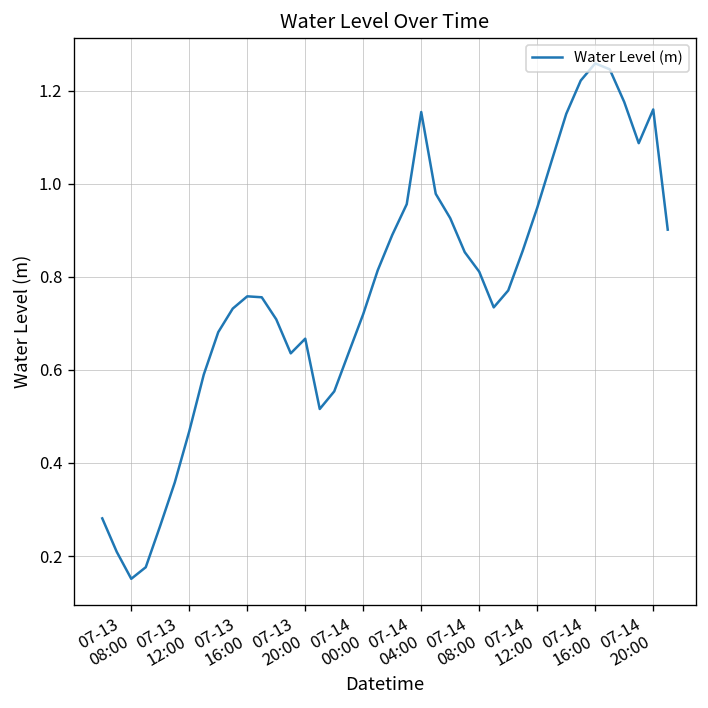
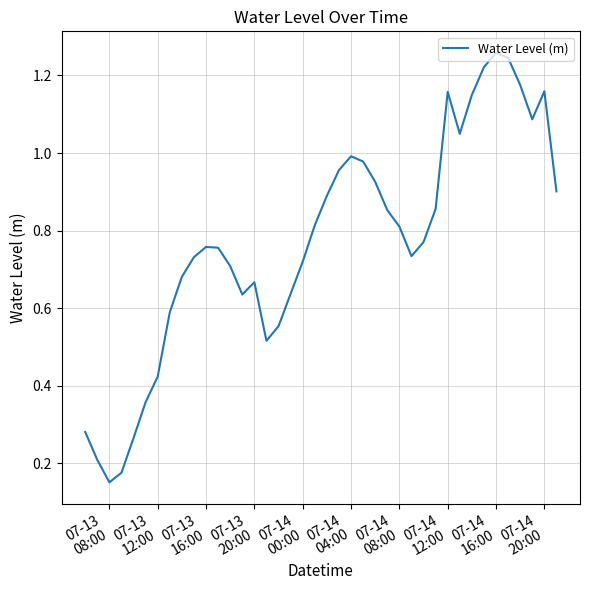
07-13 12:00: 0.47 -> 0.42
07-14 04:00: 1.15 -> 0.99
07-14 12:00: 0.95 -> 1.16
